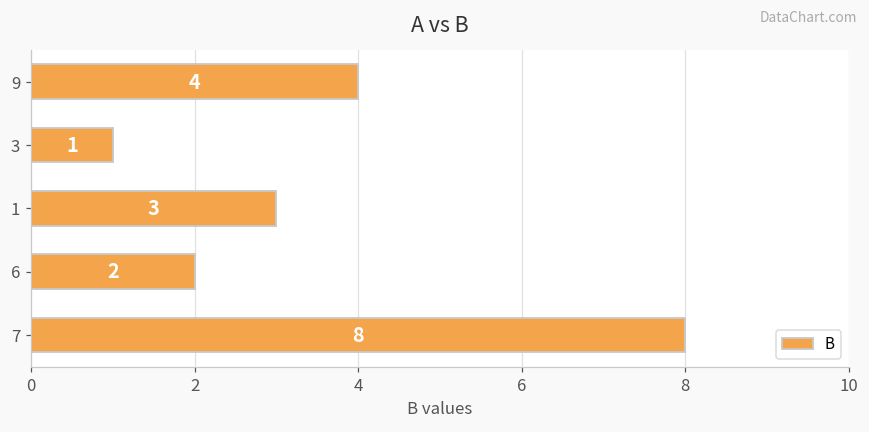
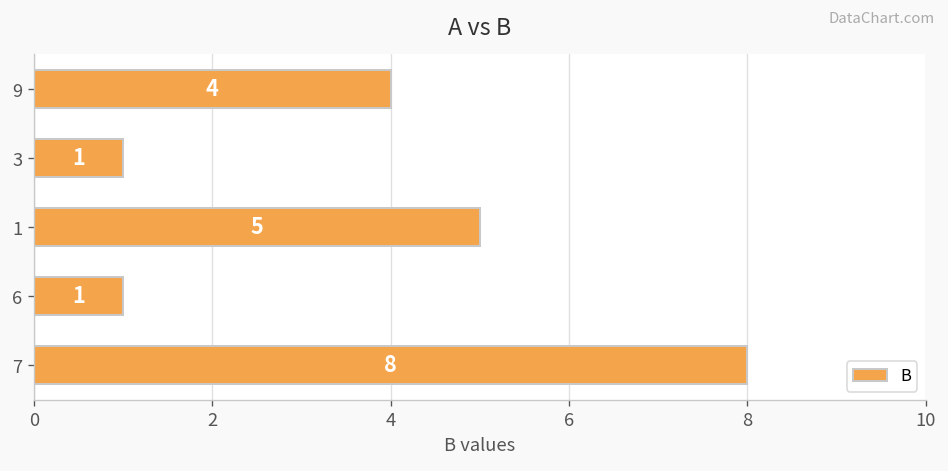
1: 3 -> 5
6: 2 -> 1
